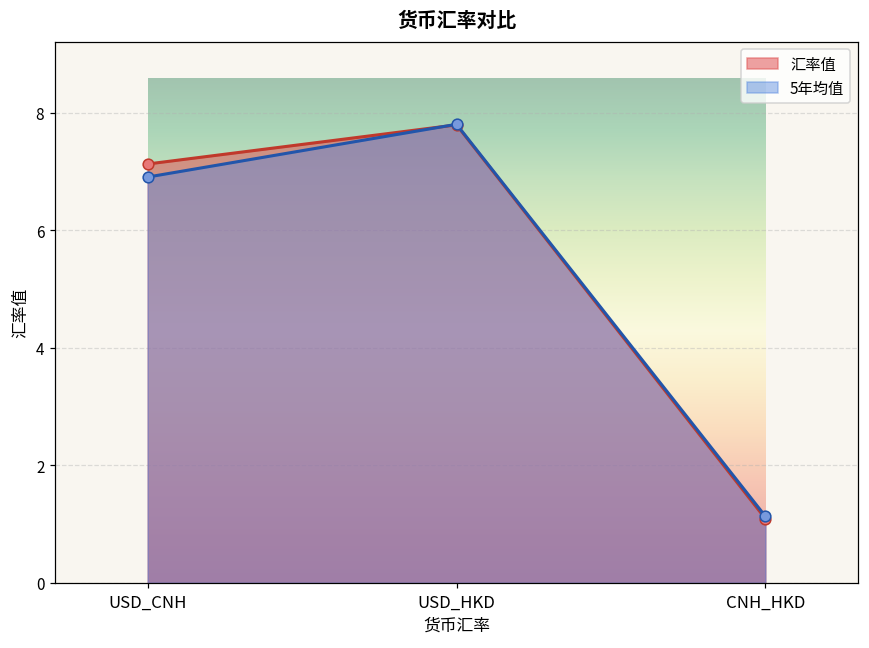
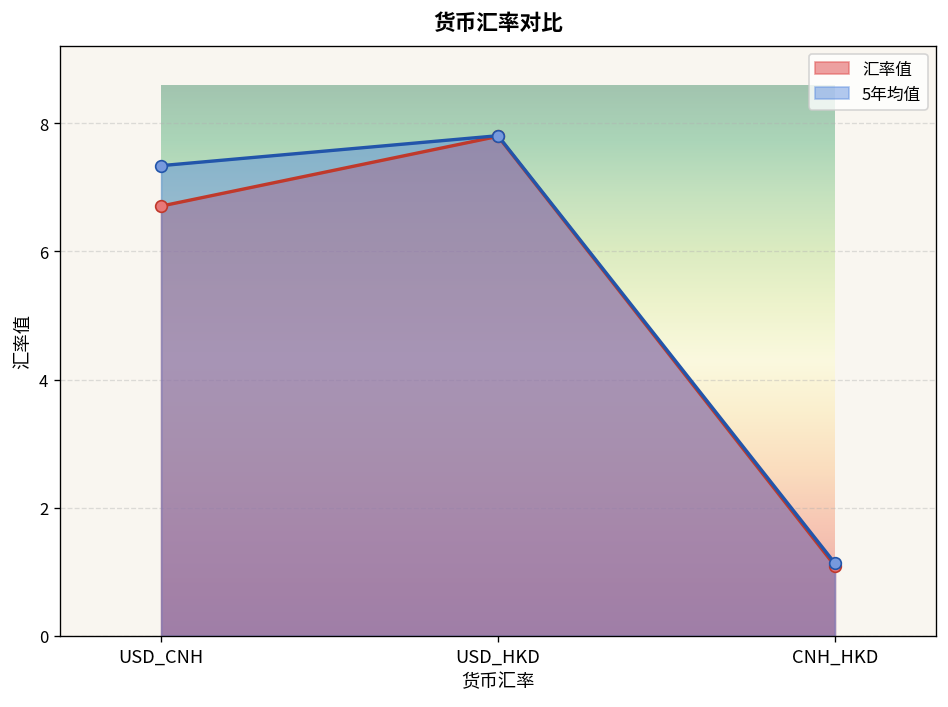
汇率值, USD_CNH: 7.1 -> 6.7
5年均值, USD_CNH: 6.9 -> 7.3
